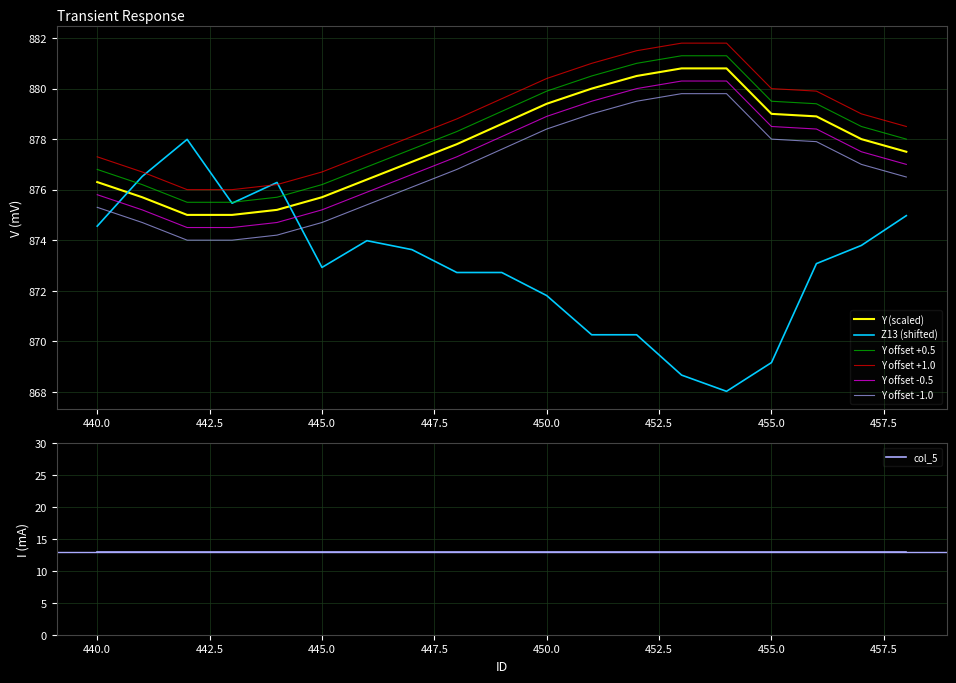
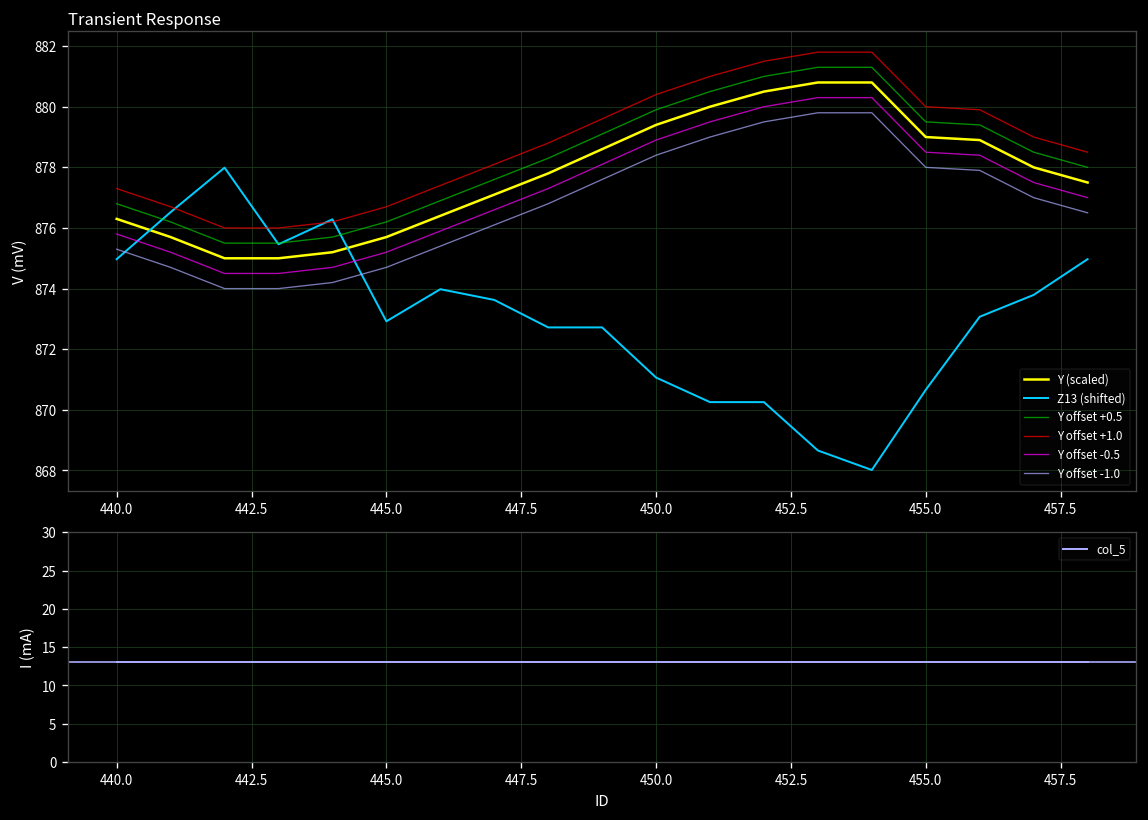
Transient Response, Z13 (shifted), 440.0: 874.6 -> 875.0
Transient Response, Z13 (shifted), 450.0: 871.8 -> 871.1
Transient Response, Z13 (shifted), 455.0: 869.2 -> 870.7
